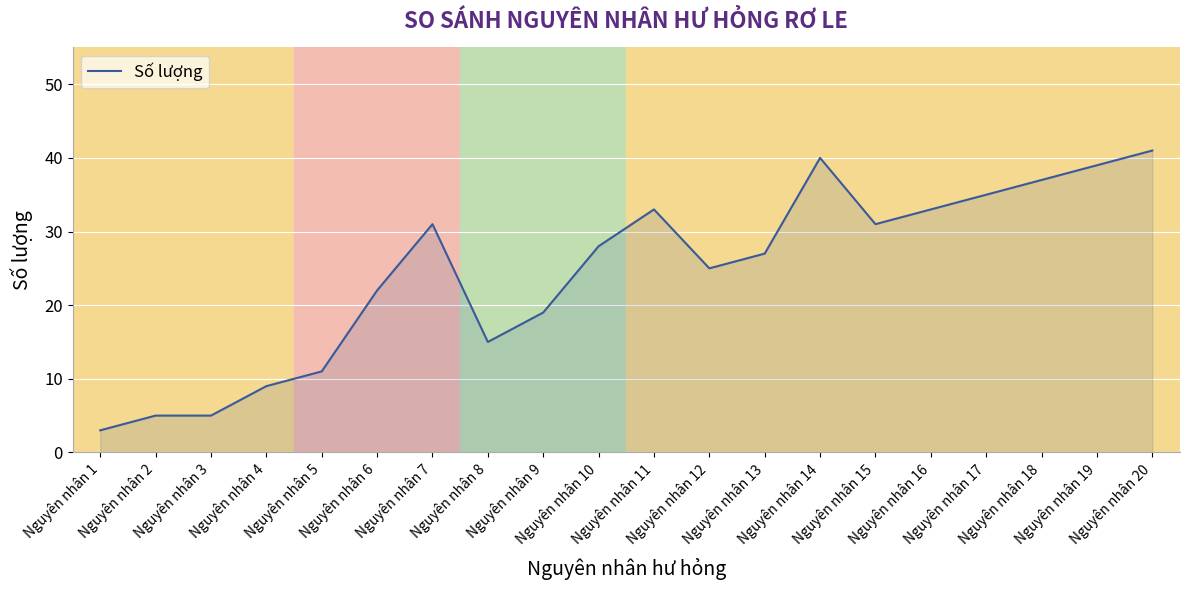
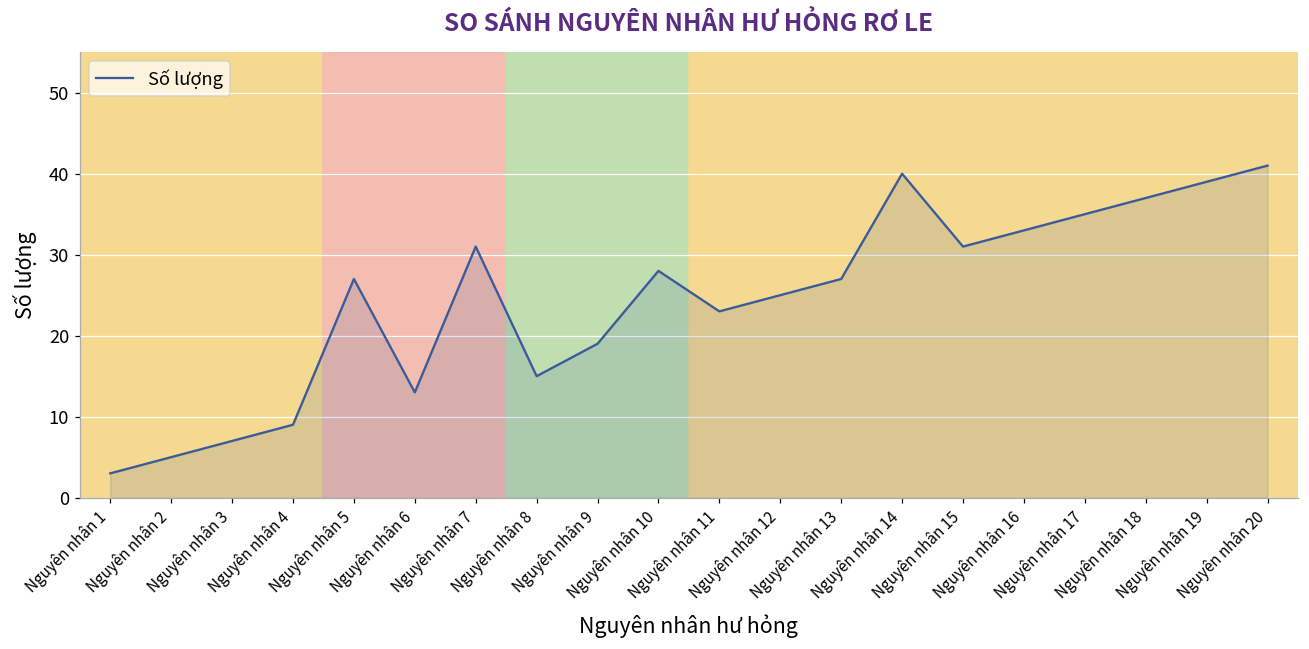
Nguyên nhân 3: 5 -> 7
Nguyên nhân 5: 11 -> 27
Nguyên nhân 6: 22 -> 13
Nguyên nhân 11: 33 -> 23
